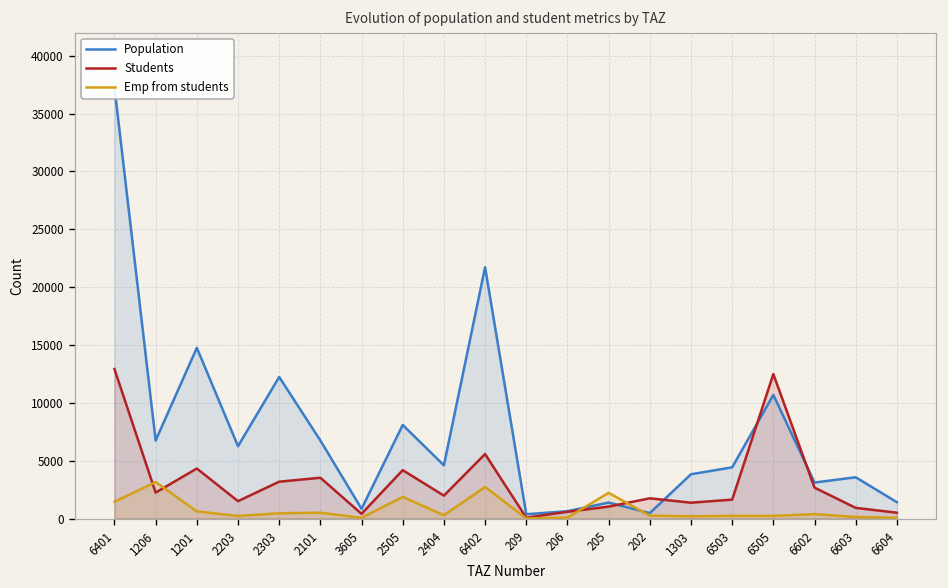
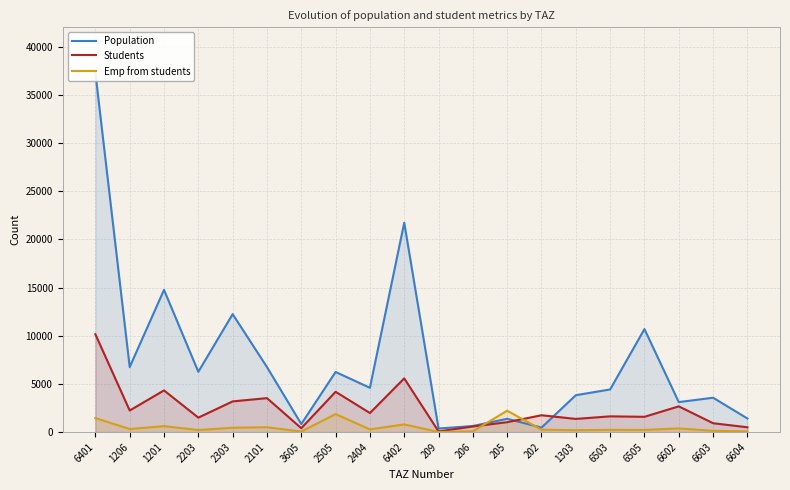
Students, 6401: 13000 -> 10000
Emp from students, 1206: 3000 -> 0
Population, 2505: 8000 -> 6000
Emp from students, 6402: 3000 -> 1000
Students, 6505: 12000 -> 2000
